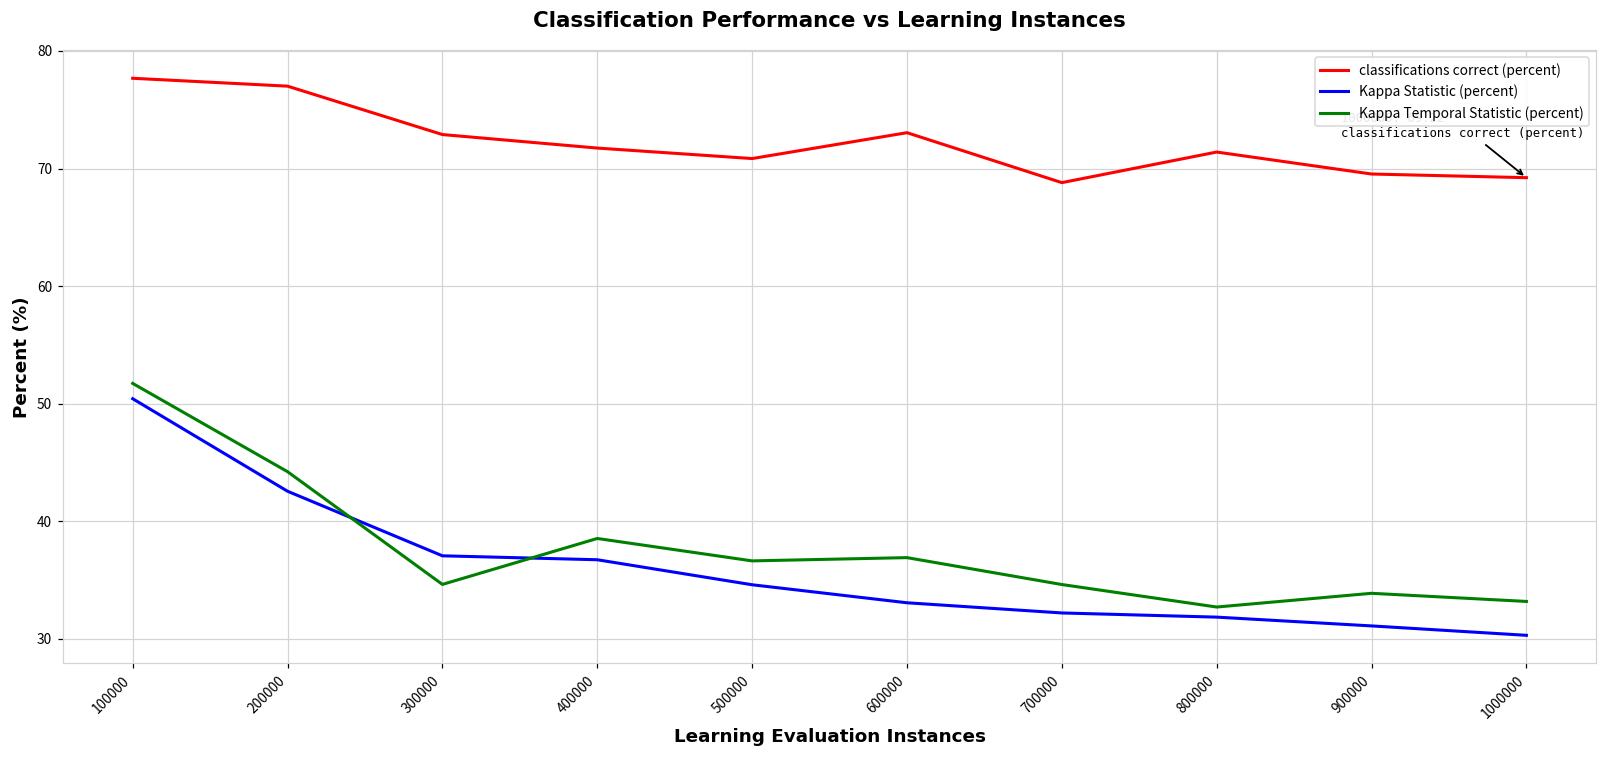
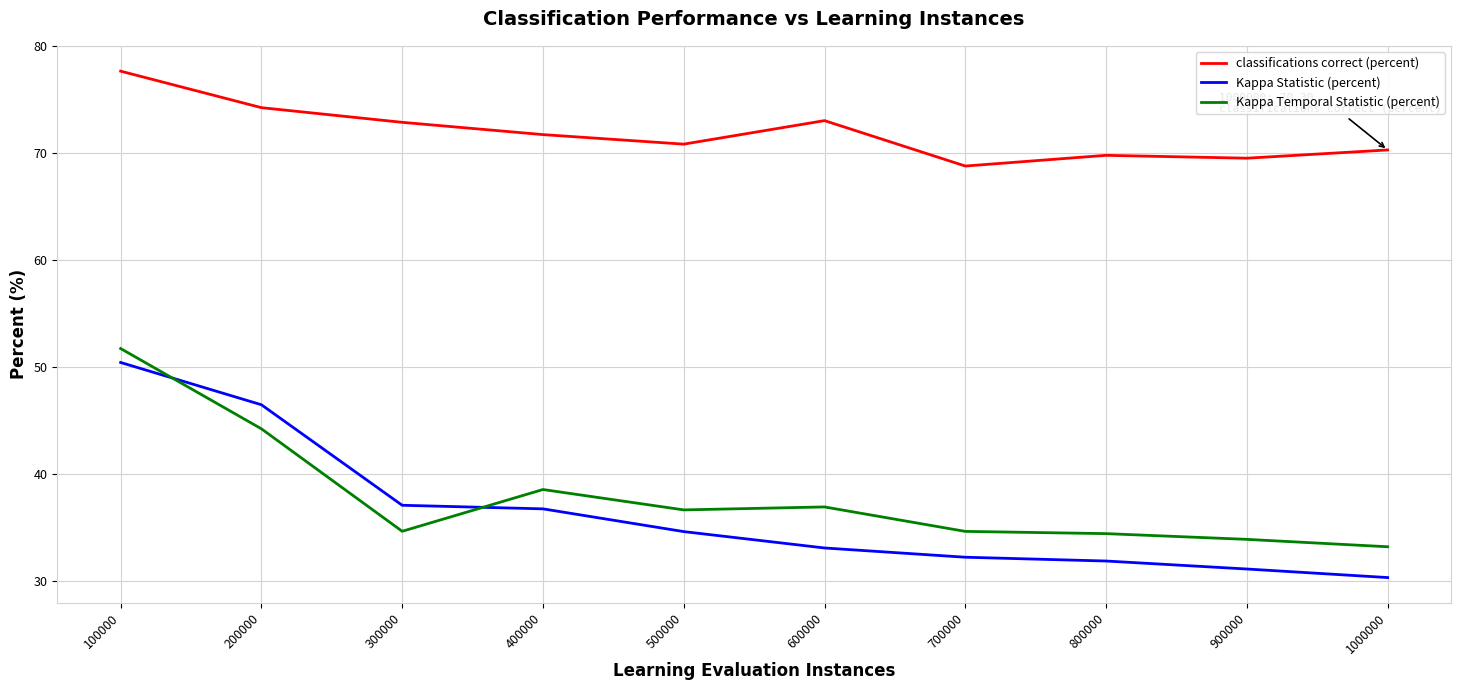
classifications correct (percent), 200000: 77.0 -> 74.3
Kappa Statistic (percent), 200000: 42.6 -> 46.5
classifications correct (percent), 800000: 71.4 -> 69.8
Kappa Temporal Statistic (percent), 800000: 32.7 -> 34.4
classifications correct (percent), 1000000: 69.22 -> 70.30
